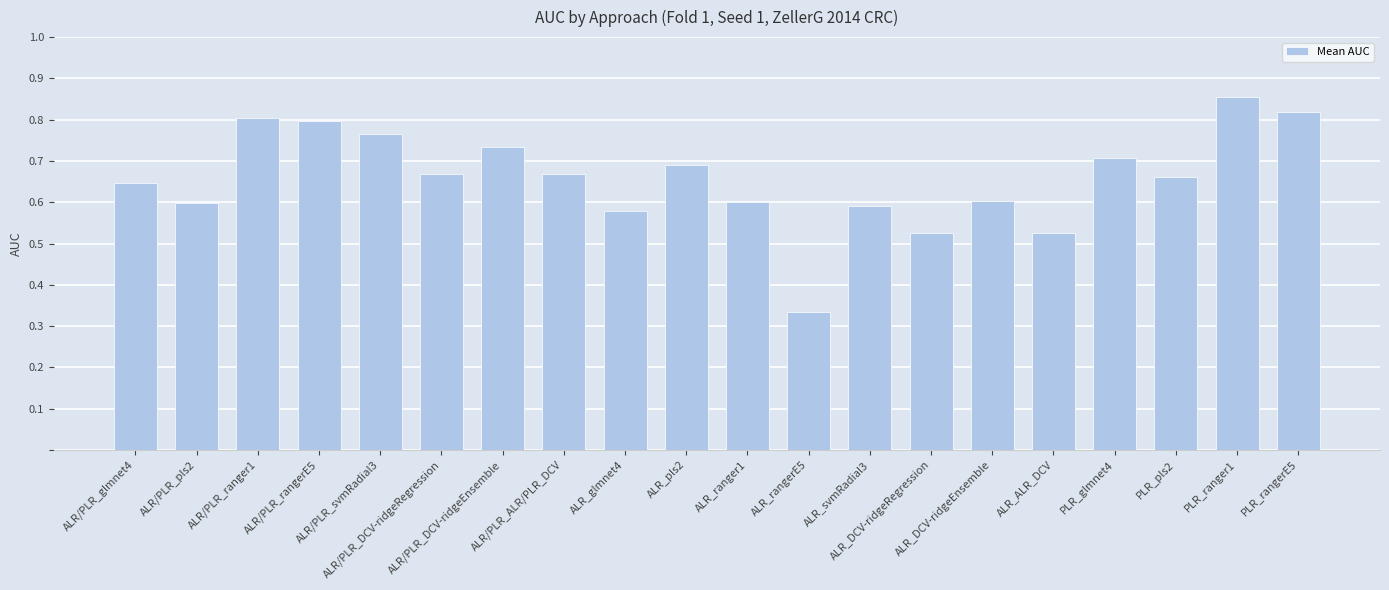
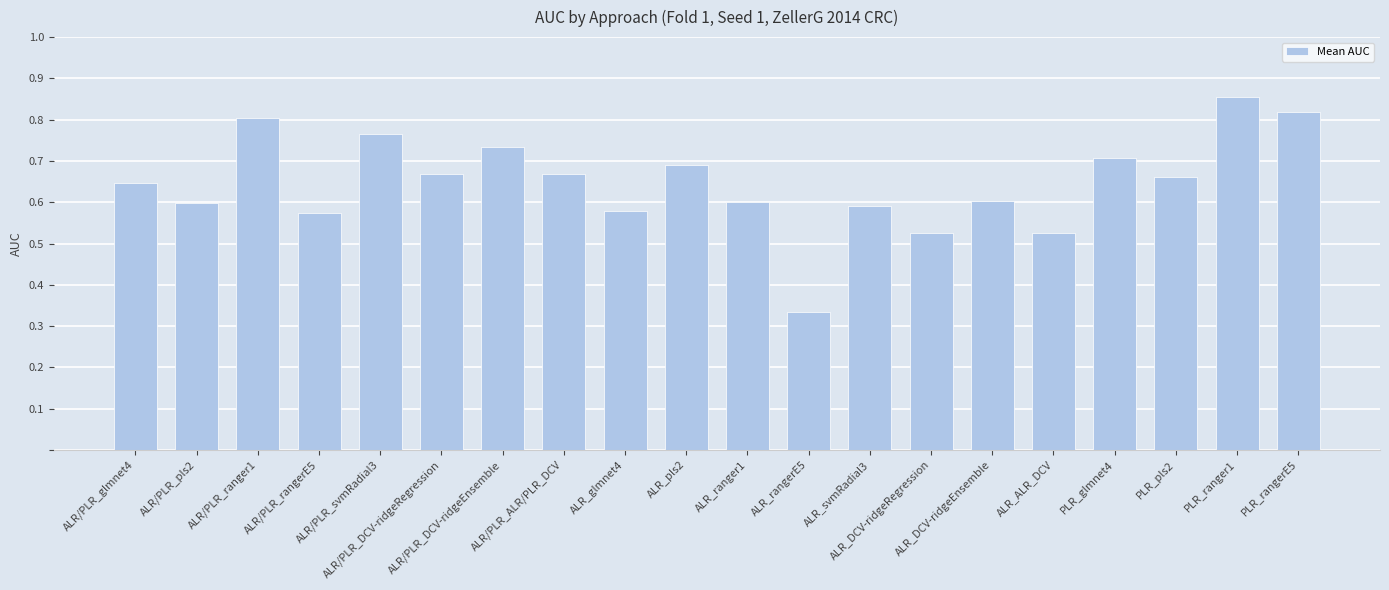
ALR/PLR_rangerE5: 0.80 -> 0.57
